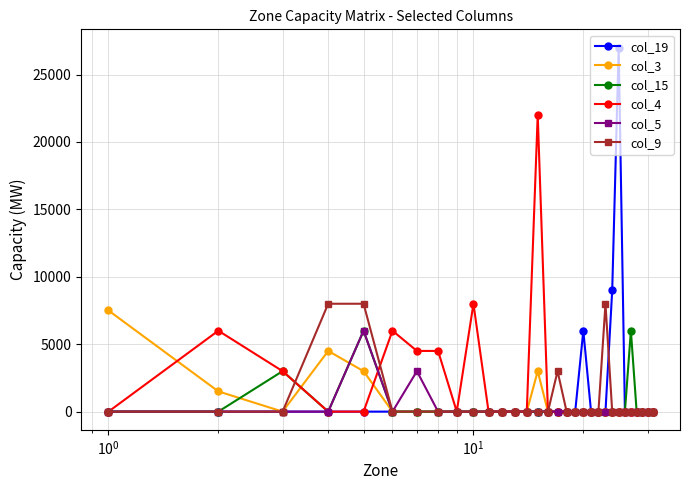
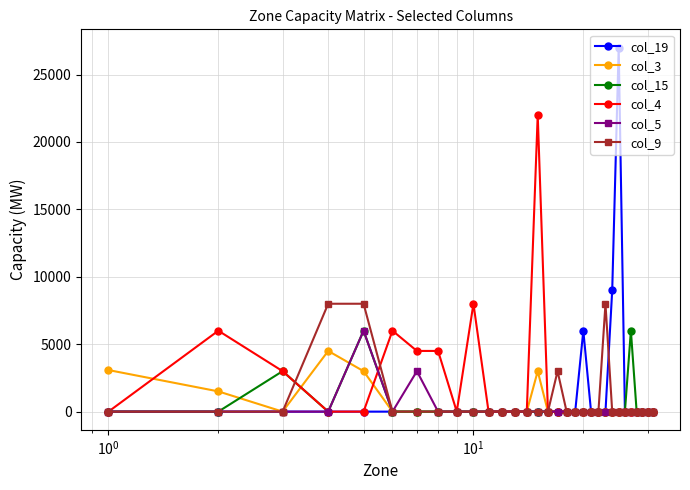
col_3, 10^0: 7500 -> 3100
